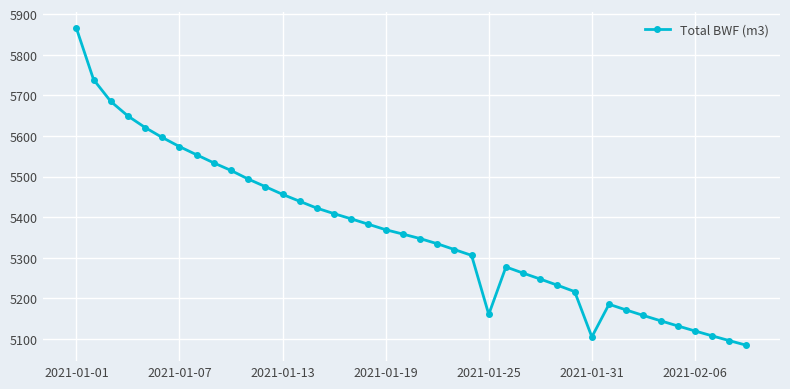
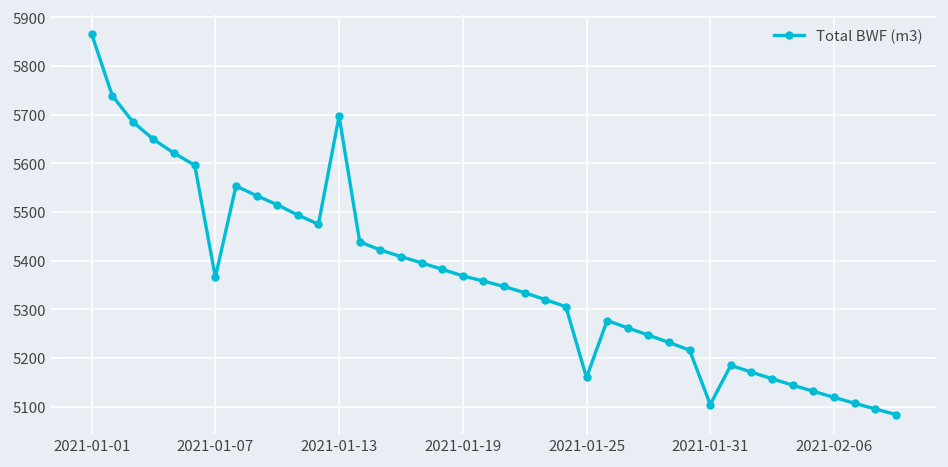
2021-01-07: 5570 -> 5370
2021-01-13: 5460 -> 5700
